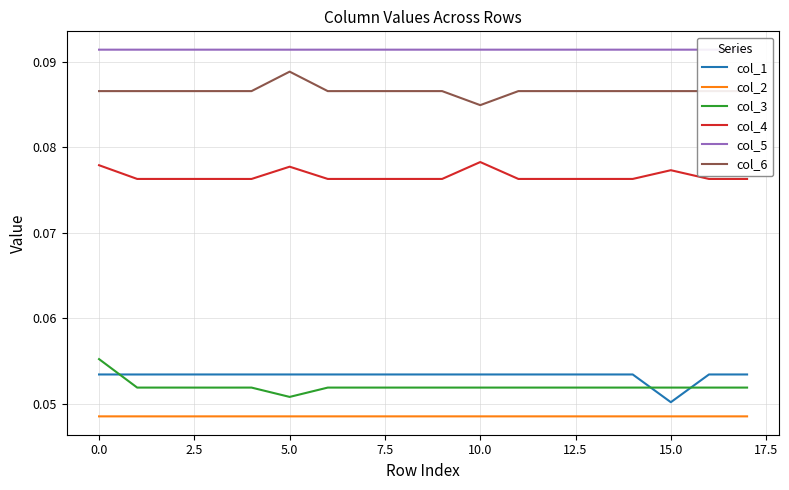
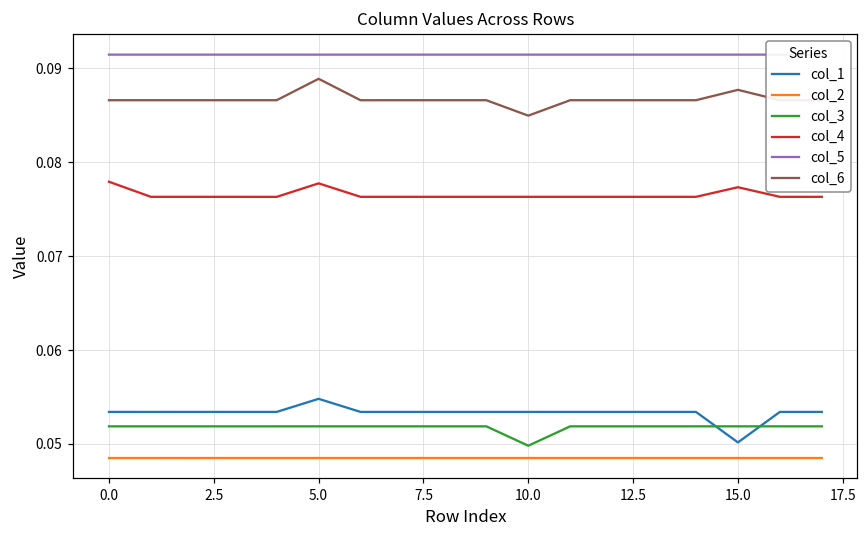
col_3, 0.0: 0.055 -> 0.052
col_1, 5.0: 0.053 -> 0.055
col_3, 5.0: 0.051 -> 0.052
col_3, 10.0: 0.052 -> 0.050
col_4, 10.0: 0.078 -> 0.076
col_6, 15.0: 0.087 -> 0.088
